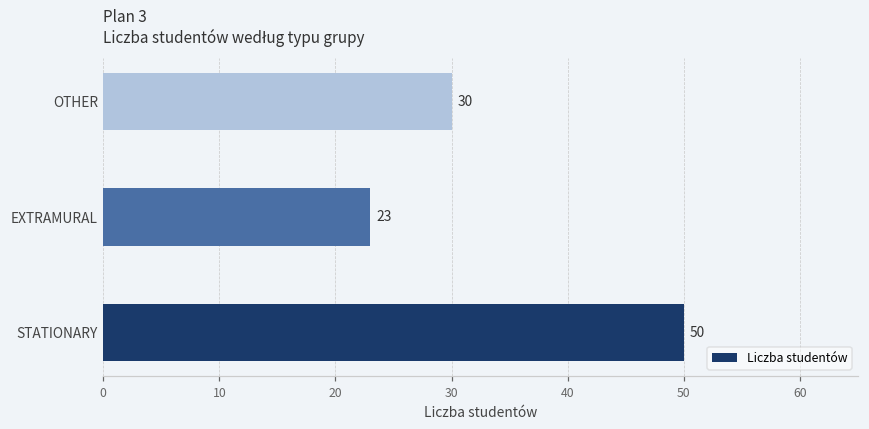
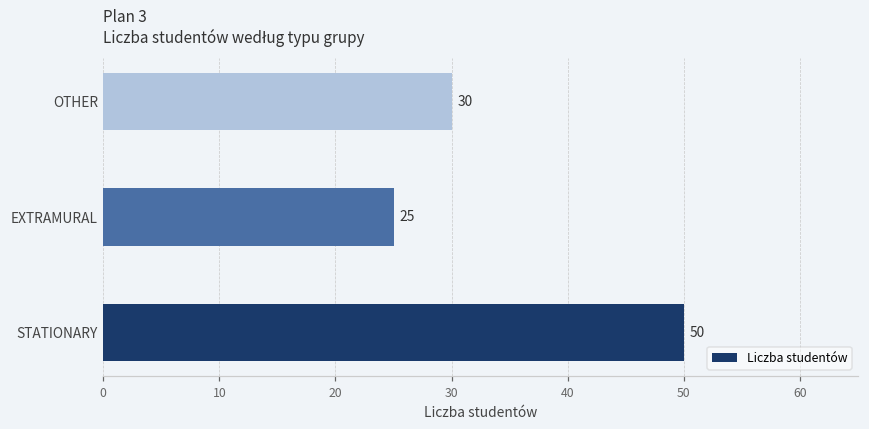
EXTRAMURAL: 23 -> 25
